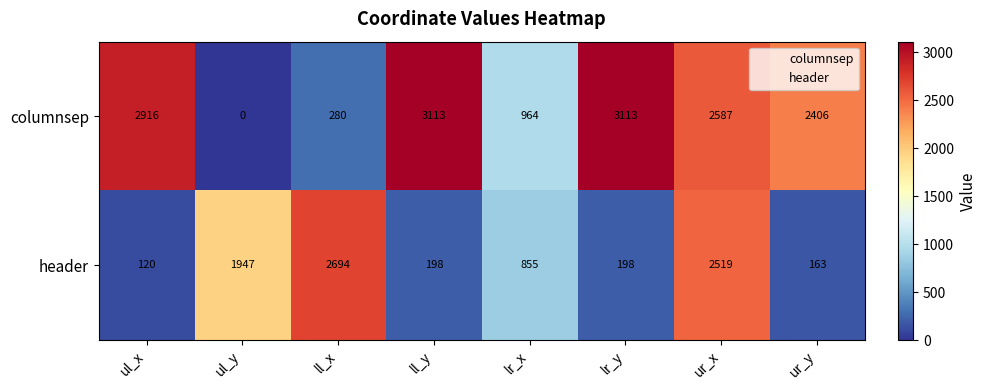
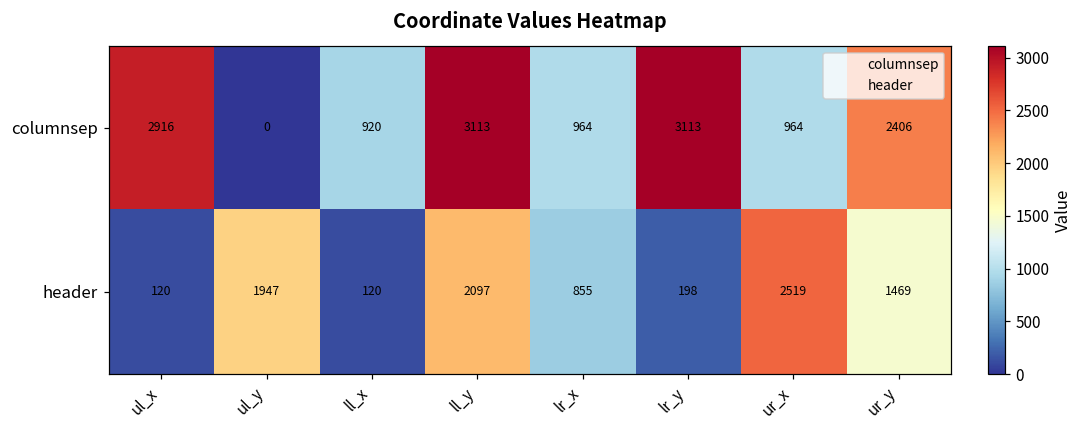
columnsep, ll_x: 280 -> 920
columnsep, ur_x: 2587 -> 964
header, ll_x: 2694 -> 120
header, ll_y: 198 -> 2097
header, ur_y: 163 -> 1469
